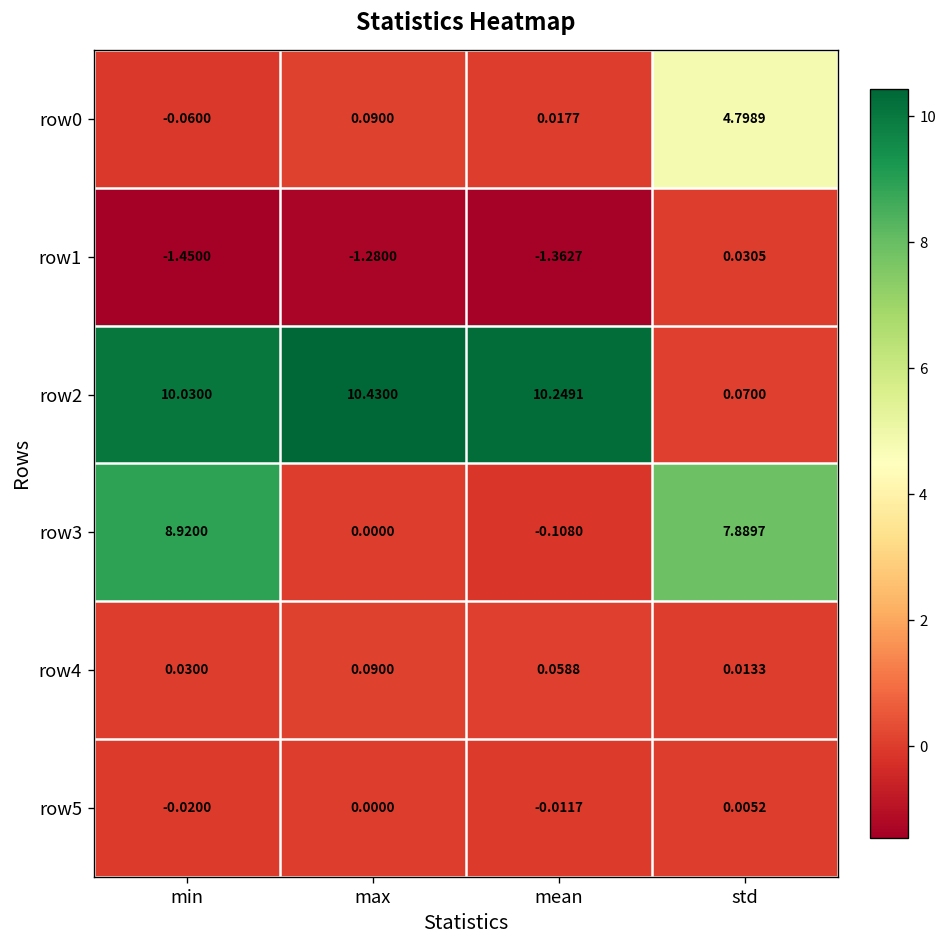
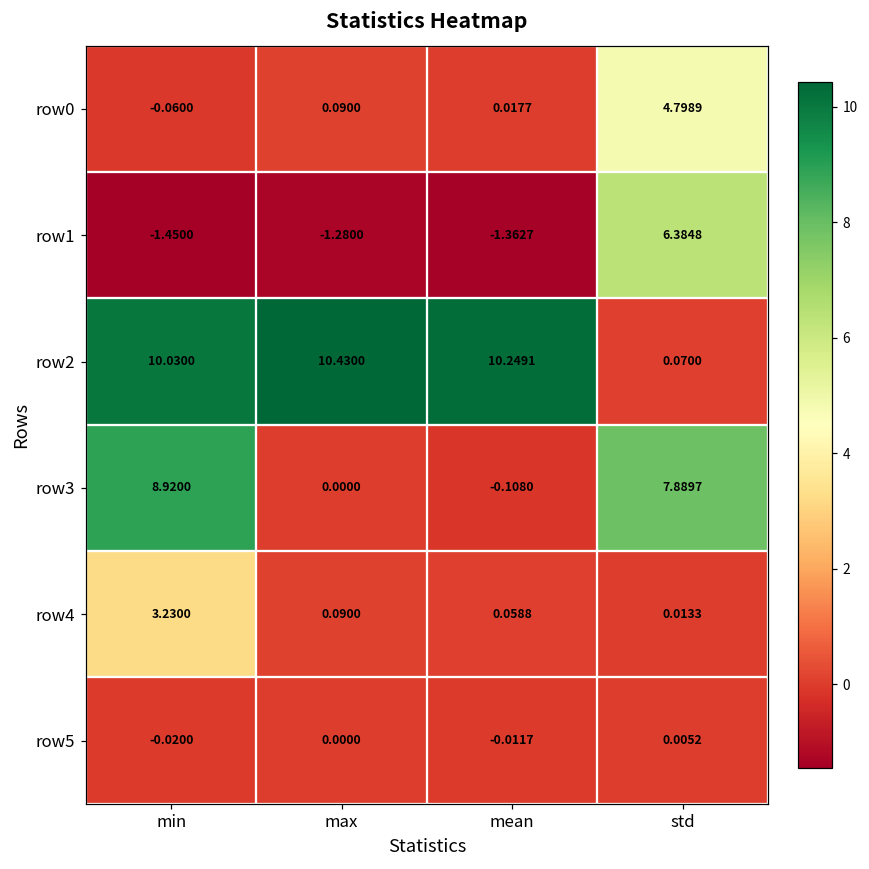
row1, std: 0.0305 -> 6.3848
row4, min: 0.0300 -> 3.2300
